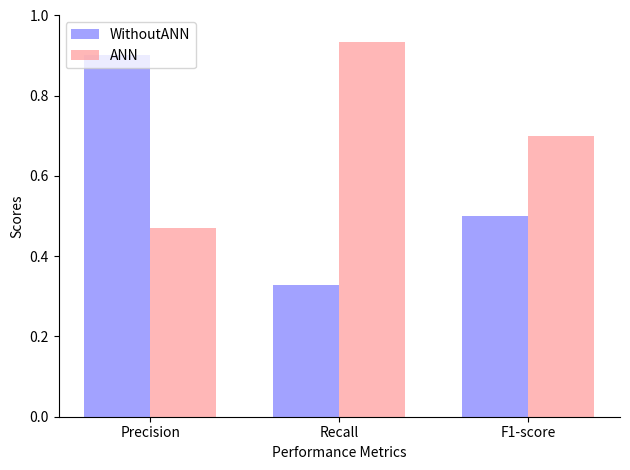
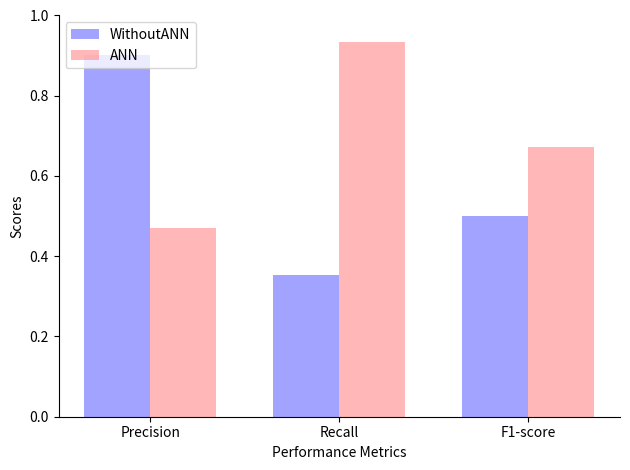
WithoutANN, Recall: 0.33 -> 0.35
ANN, F1-score: 0.70 -> 0.67
